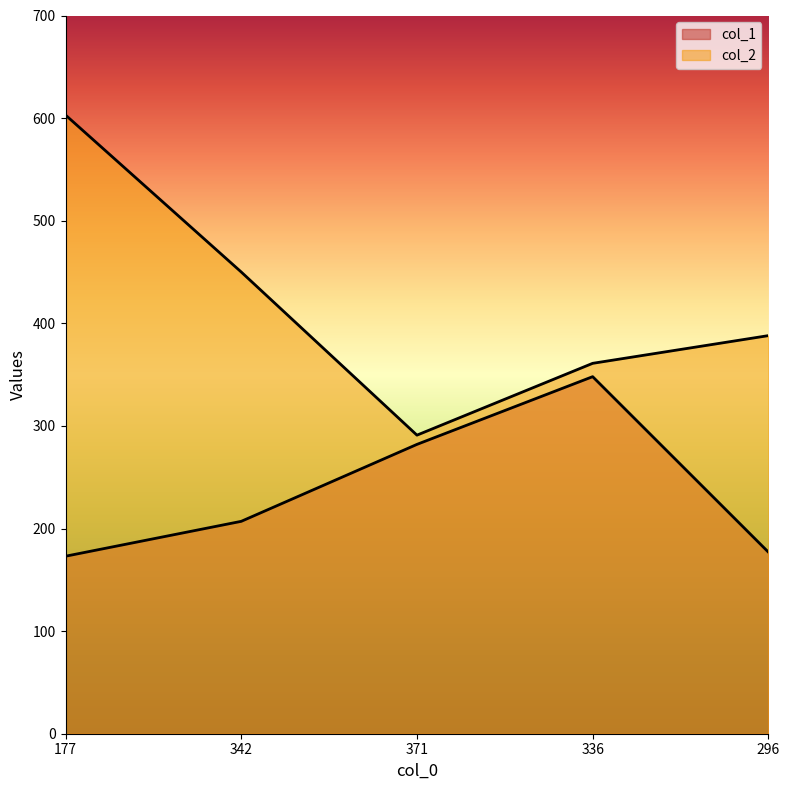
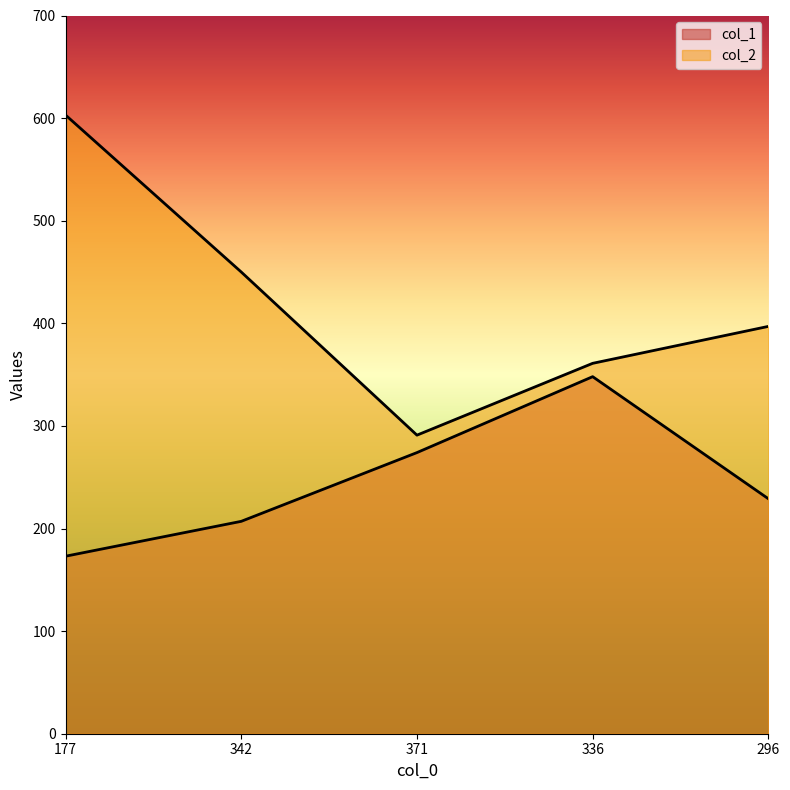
col_1, 371: 282 -> 274
col_1, 296: 177 -> 229
col_2, 296: 388 -> 397
